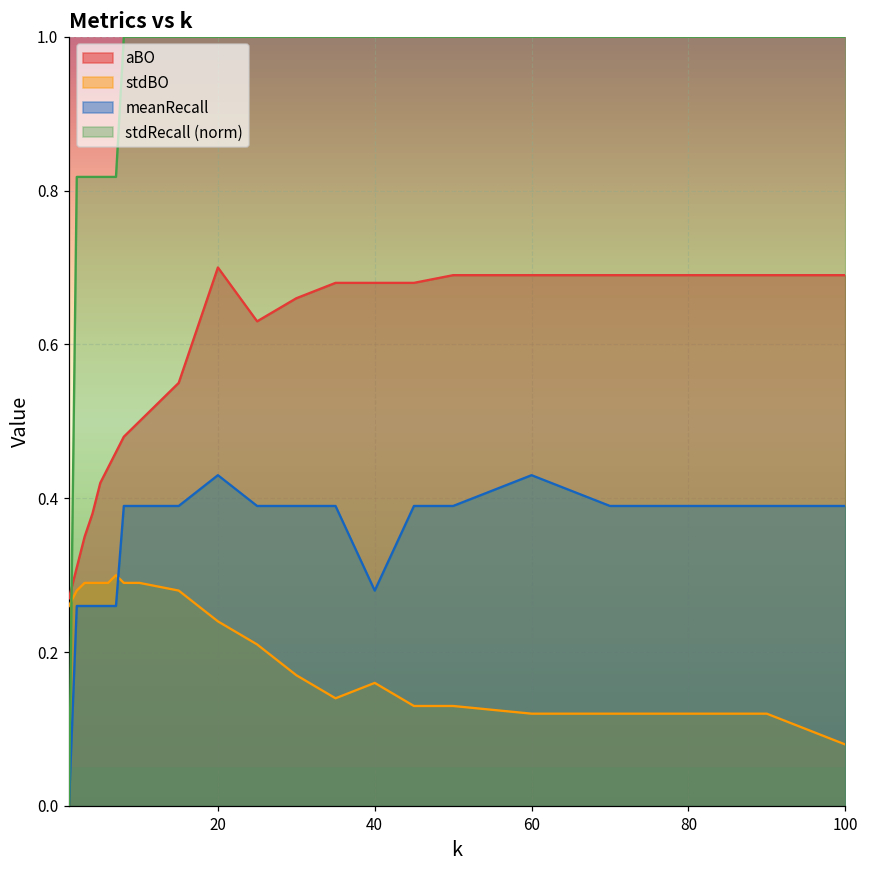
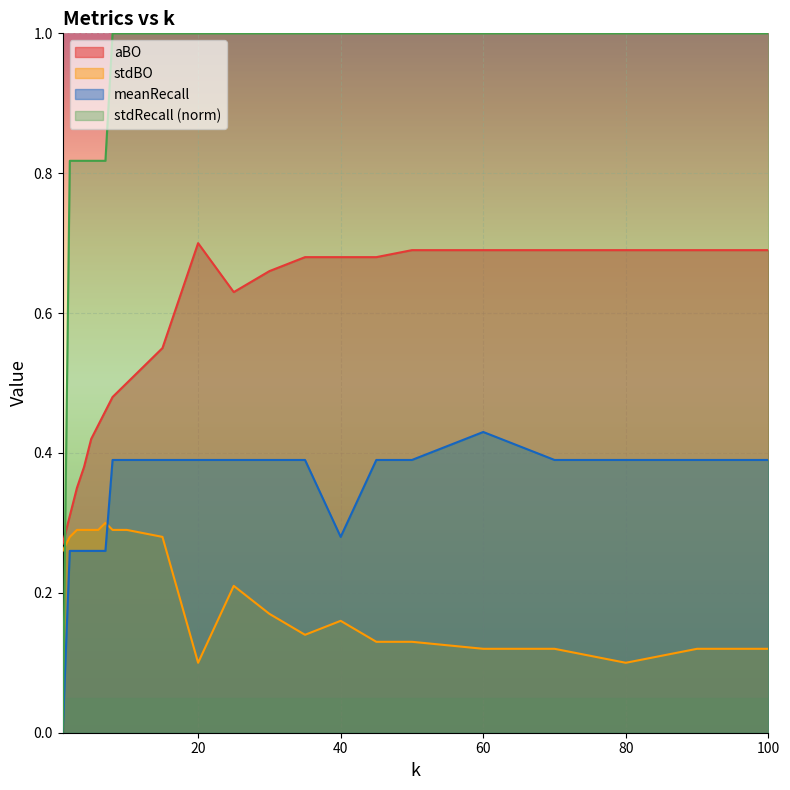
stdBO, 20: 0.24 -> 0.10
meanRecall, 20: 0.43 -> 0.39
stdBO, 80: 0.12 -> 0.10
stdBO, 100: 0.08 -> 0.12
